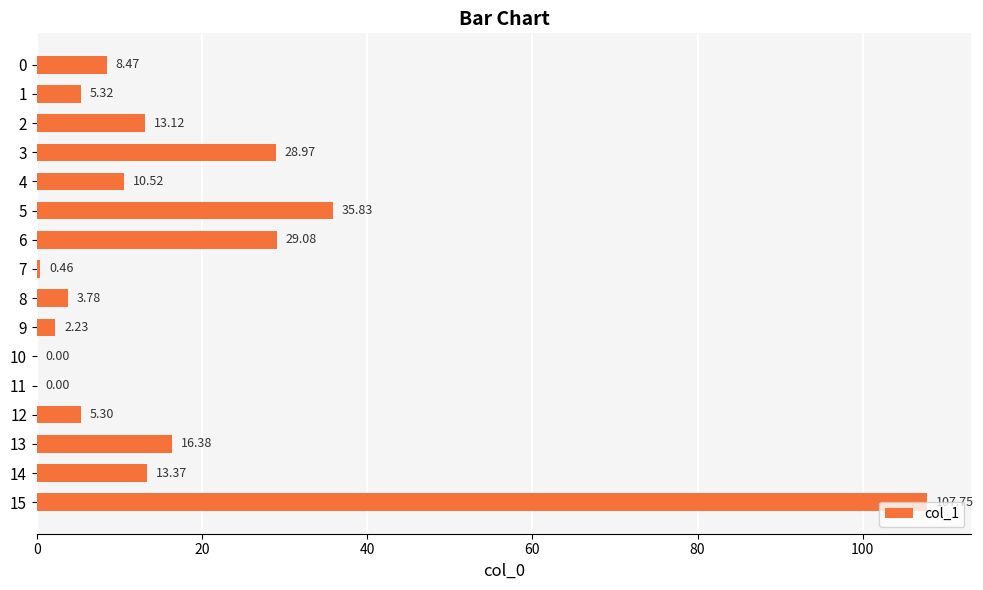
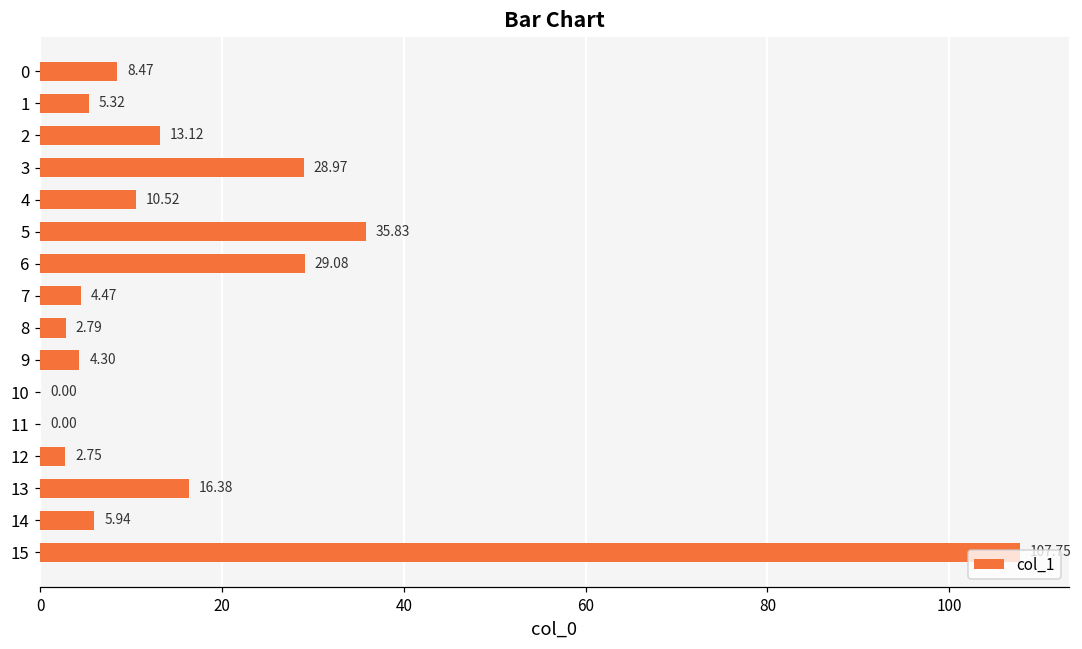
7: 0.46 -> 4.47
8: 3.78 -> 2.79
9: 2.23 -> 4.30
12: 5.30 -> 2.75
14: 13.37 -> 5.94
